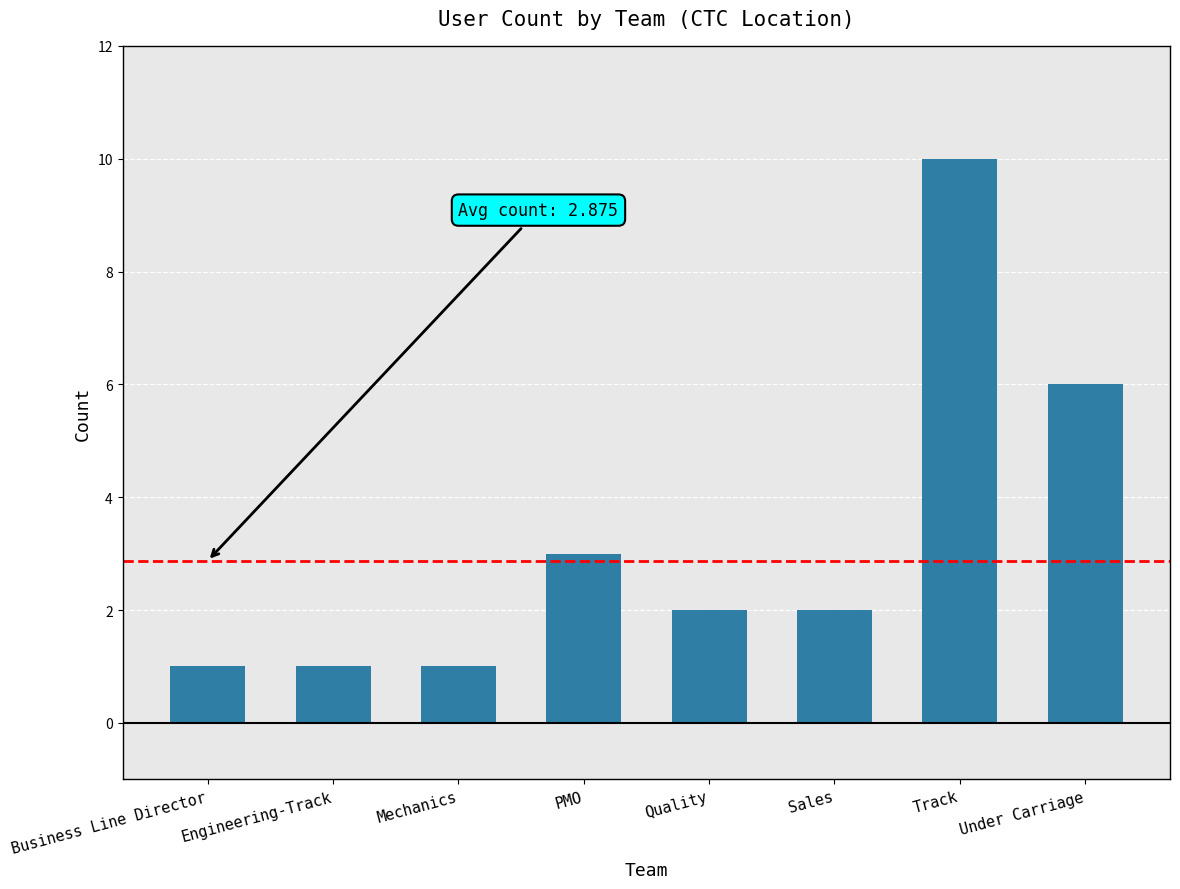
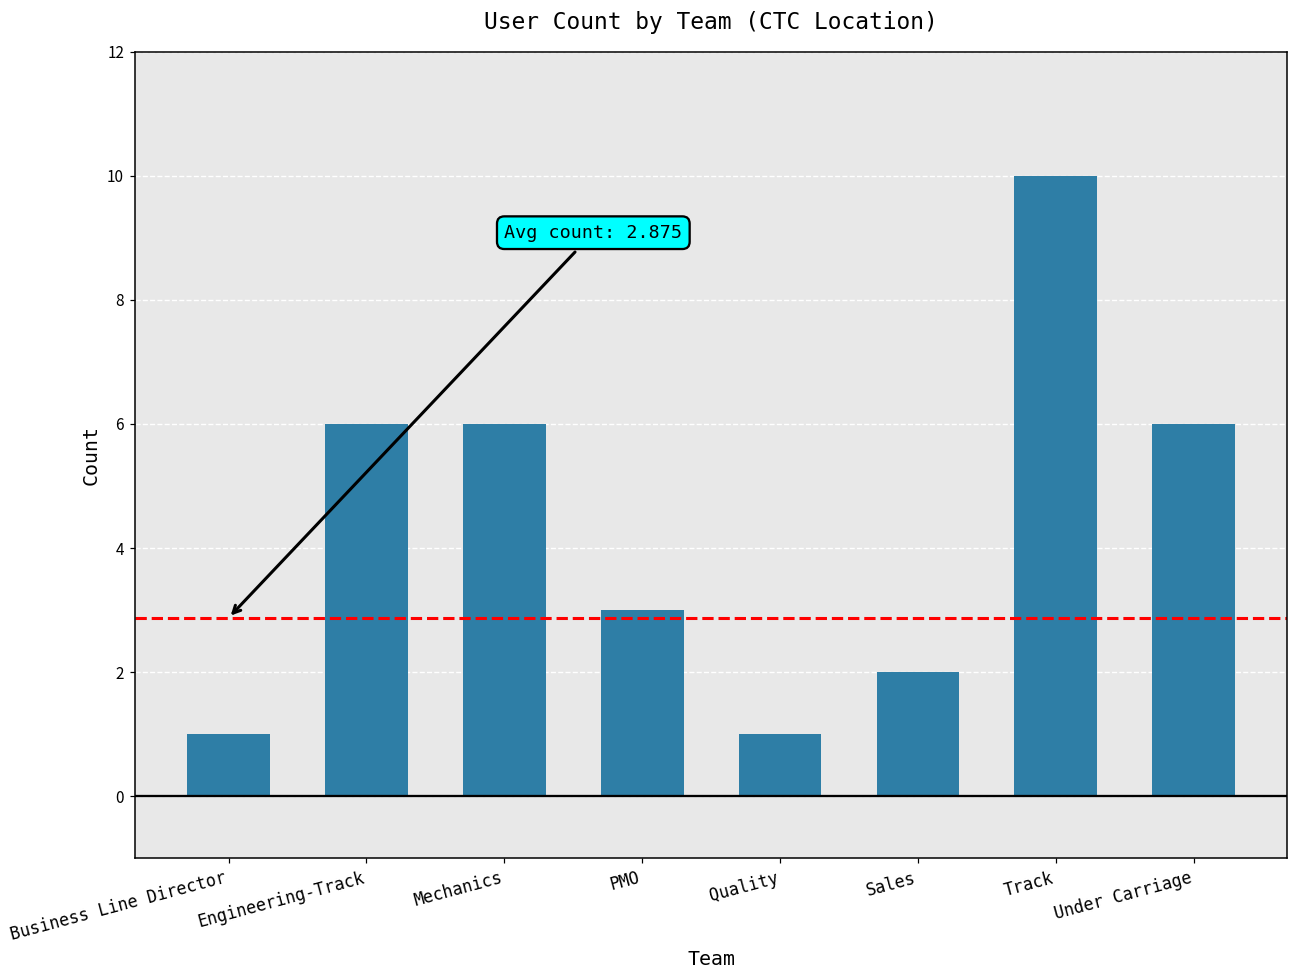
Engineering-Track: 1 -> 6
Mechanics: 1 -> 6
Quality: 2 -> 1
